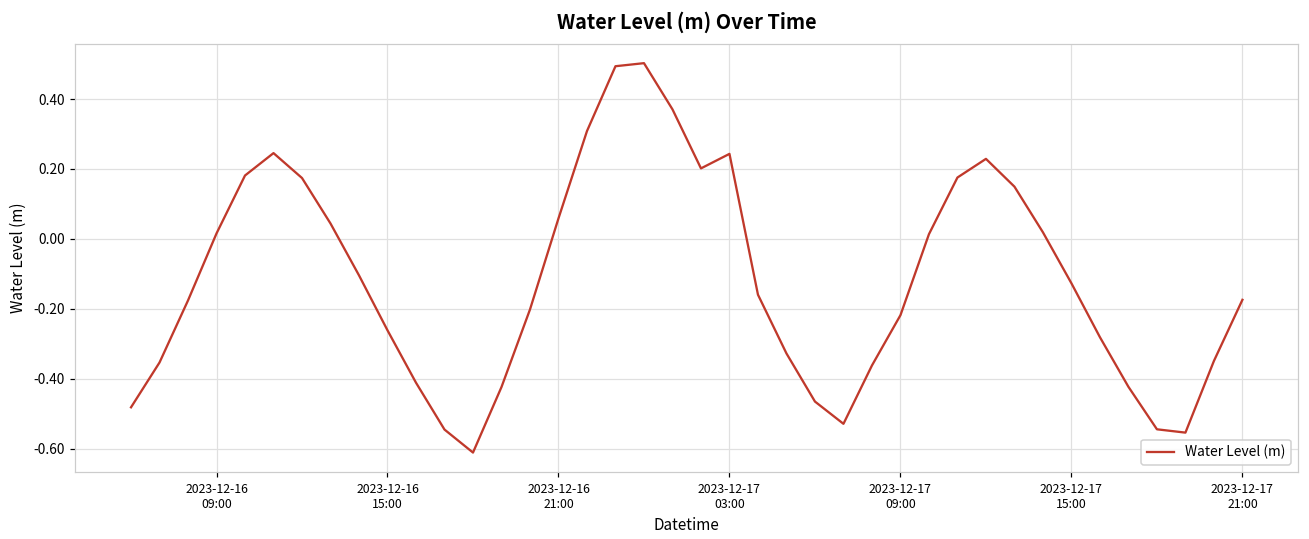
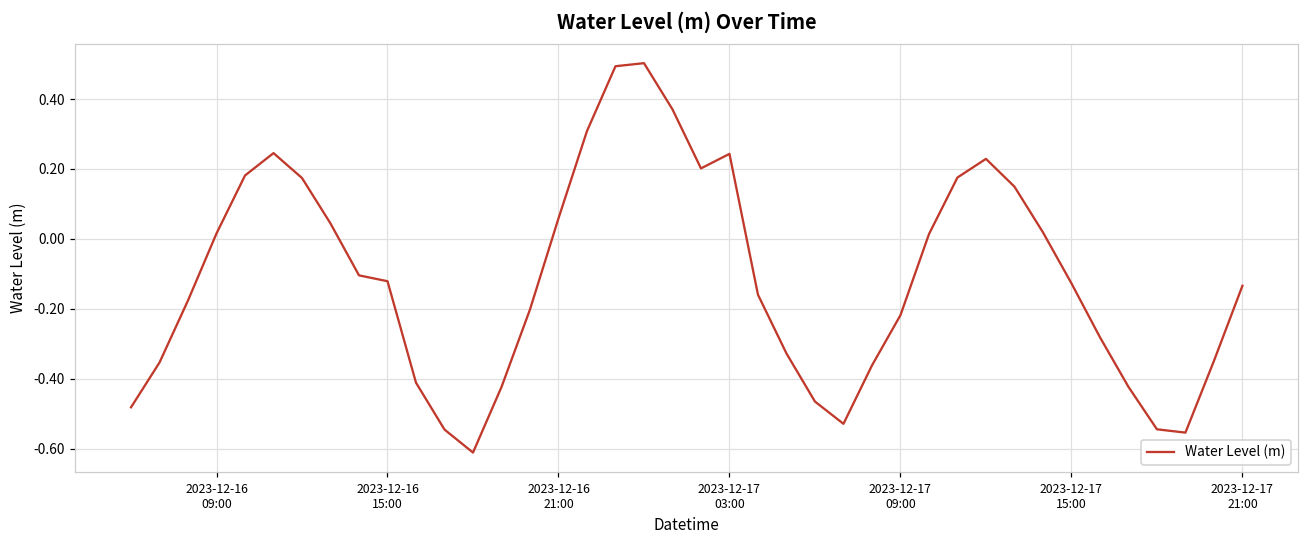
2023-12-16 15:00: -0.26 -> -0.12
2023-12-17 21:00: -0.17 -> -0.13
